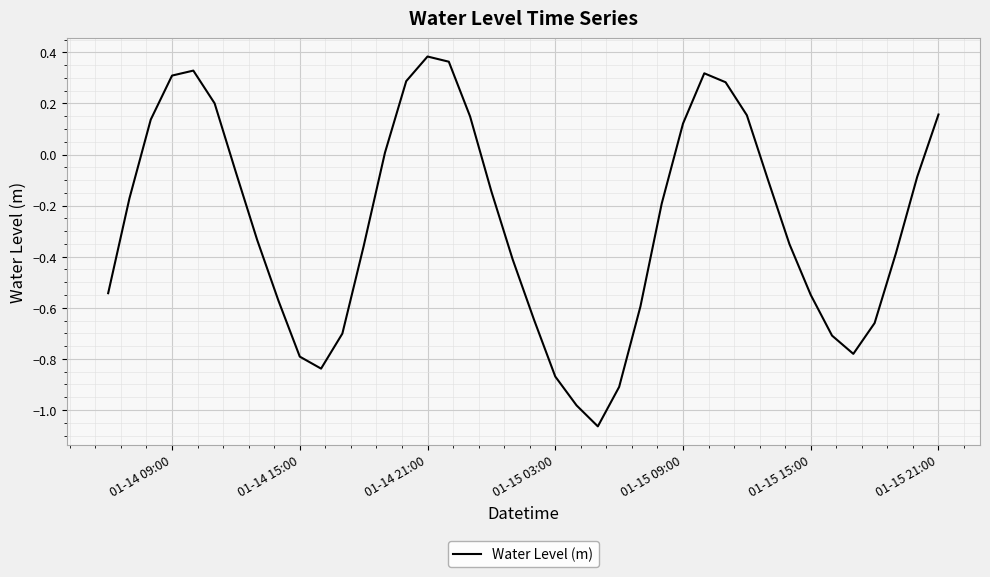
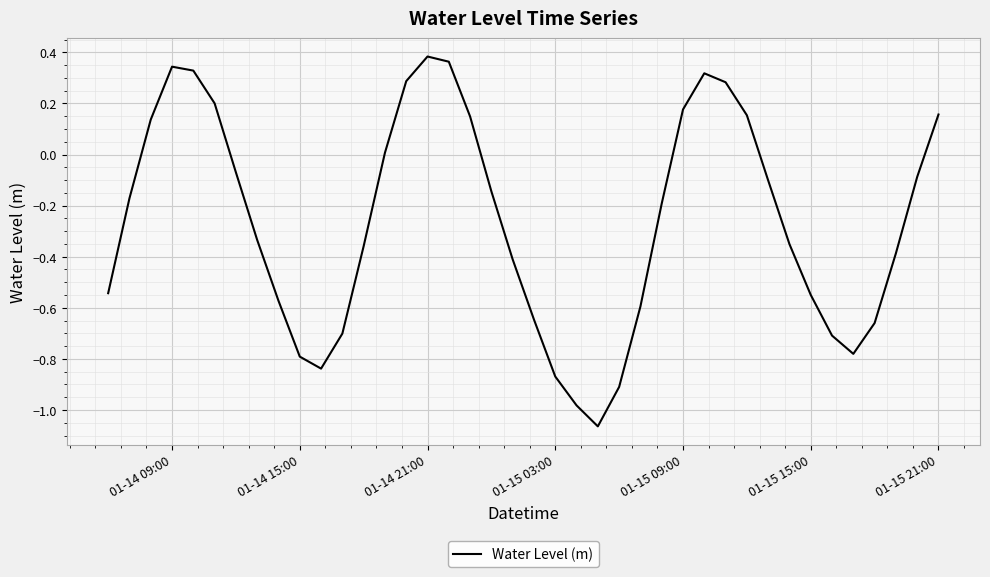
01-14 09:00: 0.31 -> 0.34
01-15 09:00: 0.12 -> 0.18
